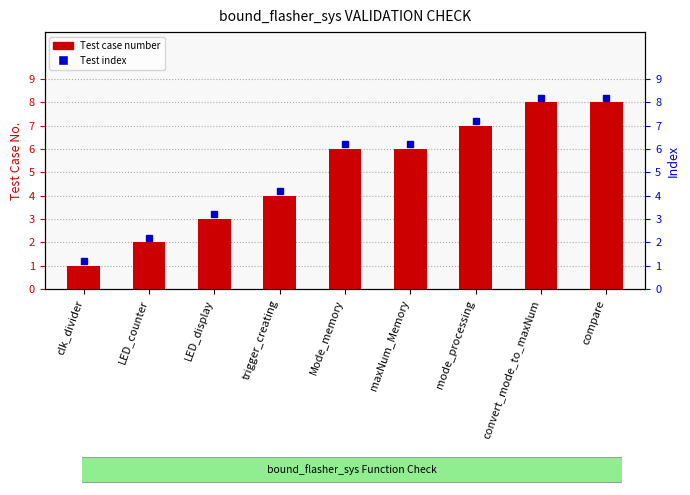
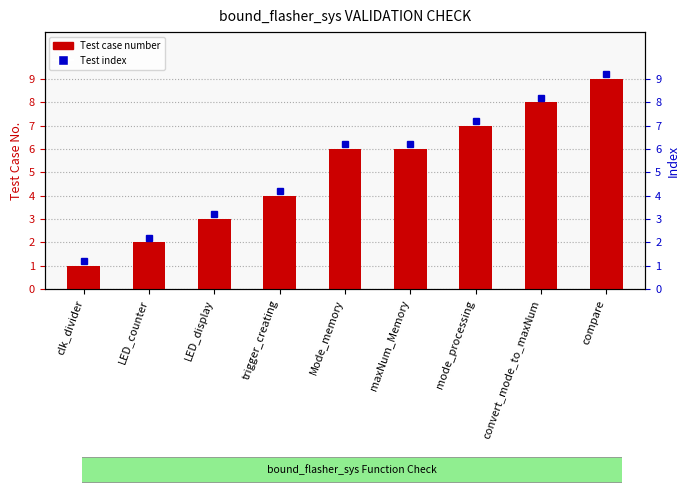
Test case number, compare: 8 -> 9
